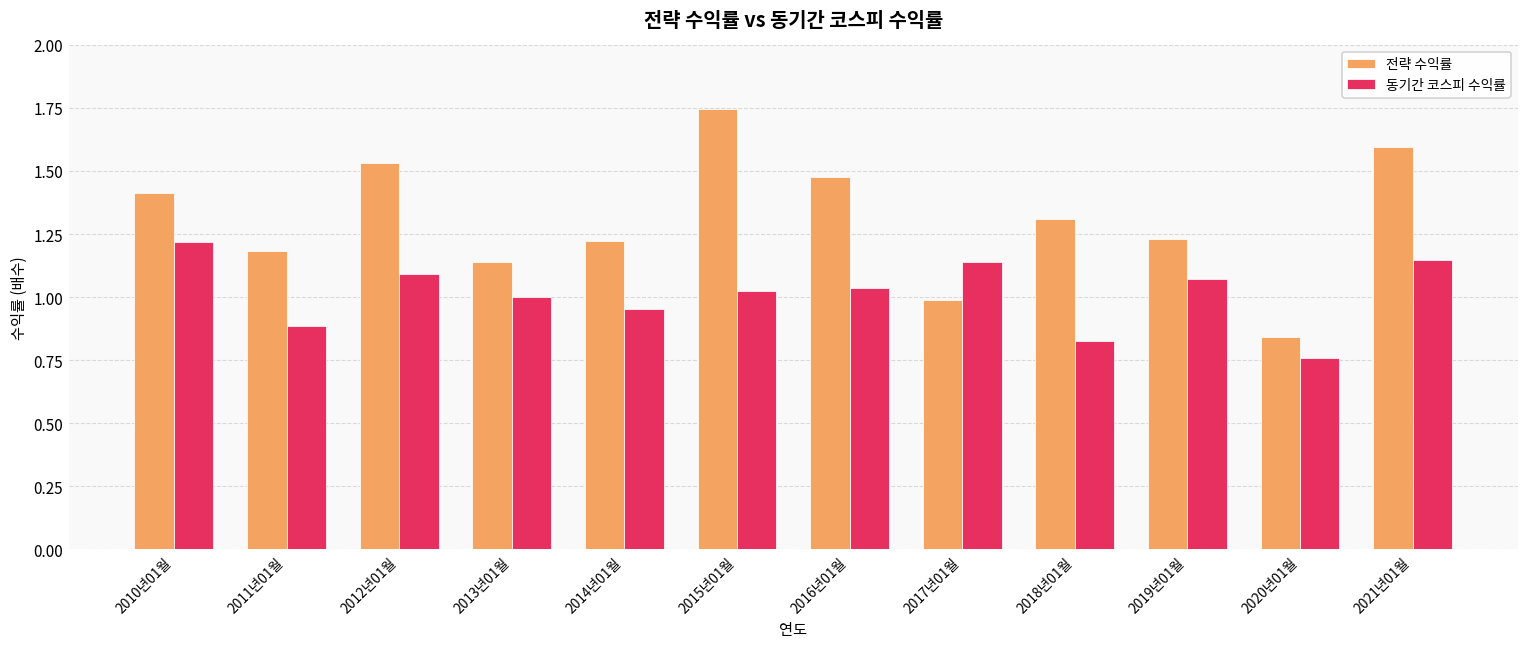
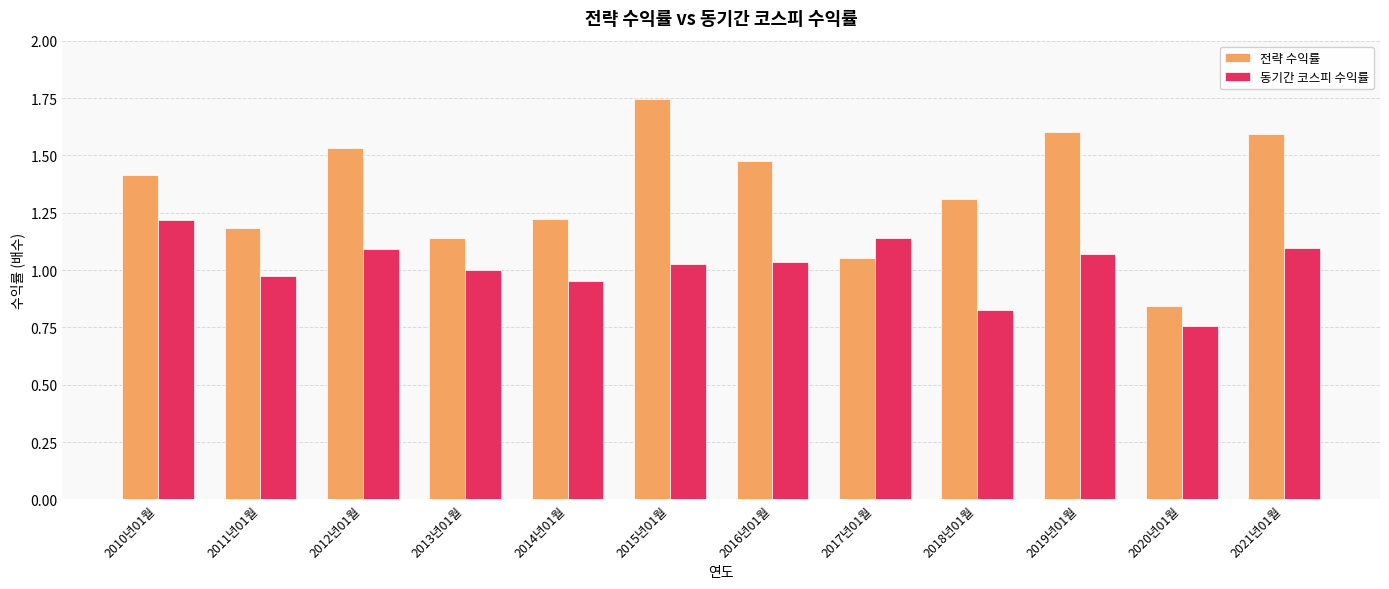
동기간 코스피 수익률, 2011년01월: 0.88 -> 0.98
전략 수익률, 2017년01월: 0.99 -> 1.05
전략 수익률, 2019년01월: 1.23 -> 1.60
동기간 코스피 수익률, 2021년01월: 1.15 -> 1.10
